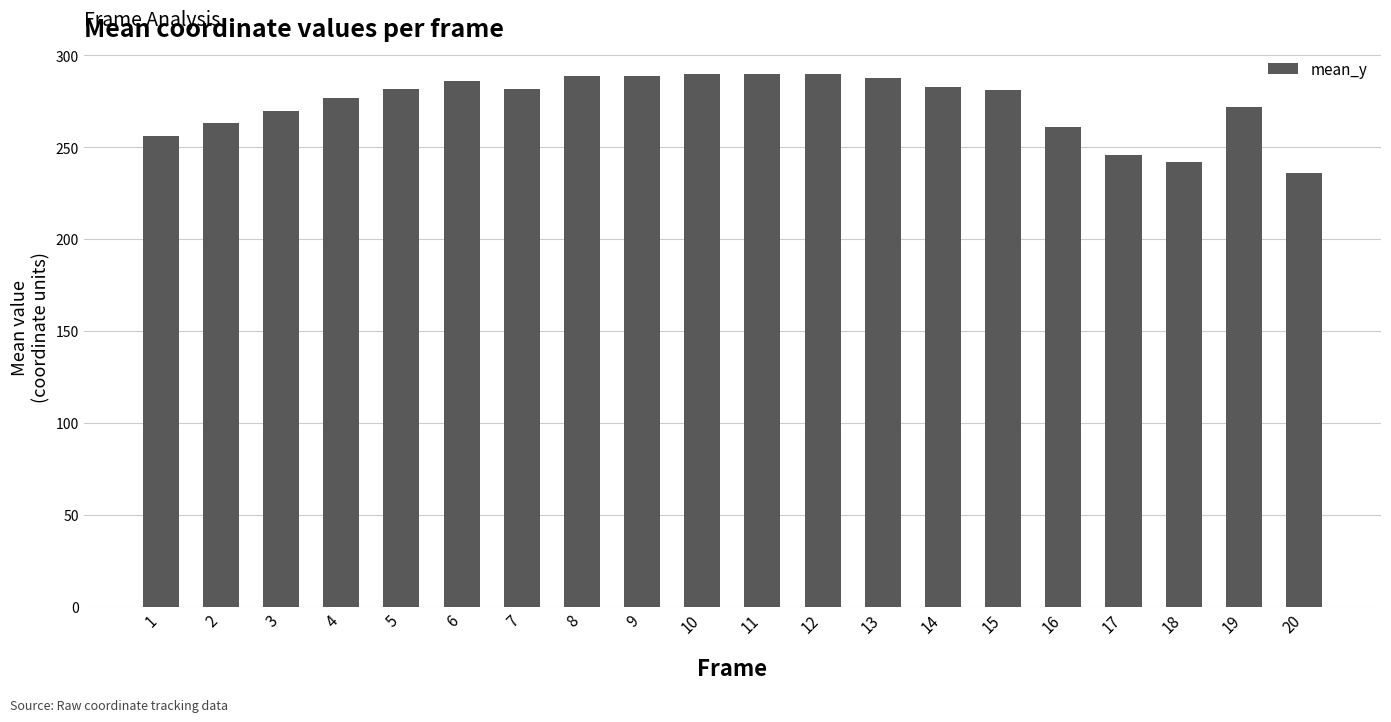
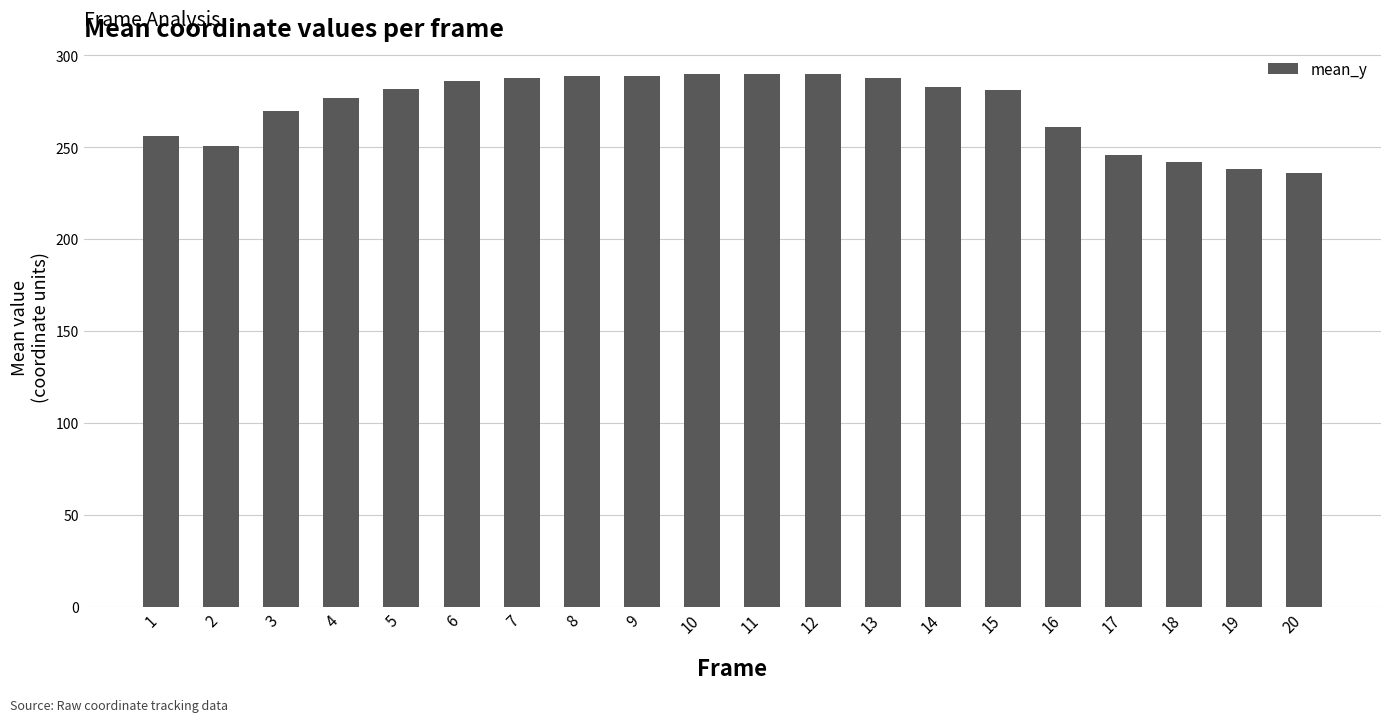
2: 263 -> 251
7: 282 -> 288
19: 272 -> 238
